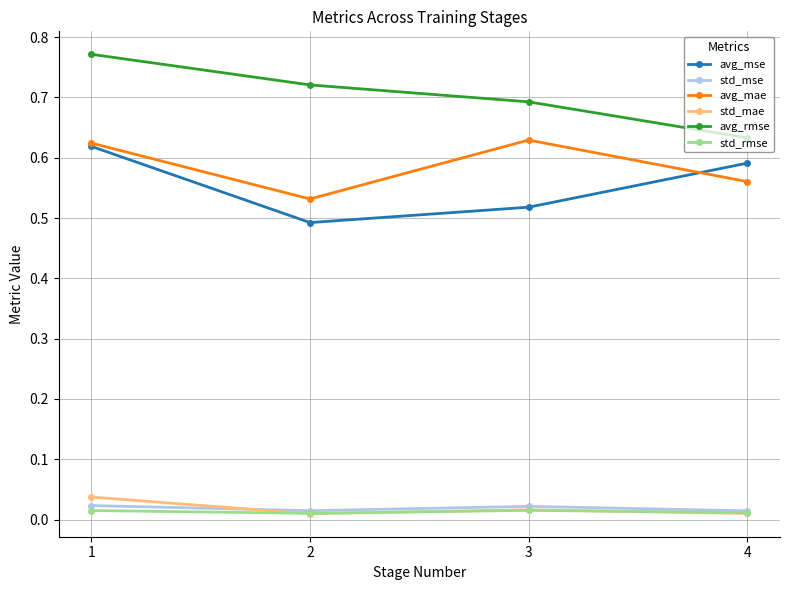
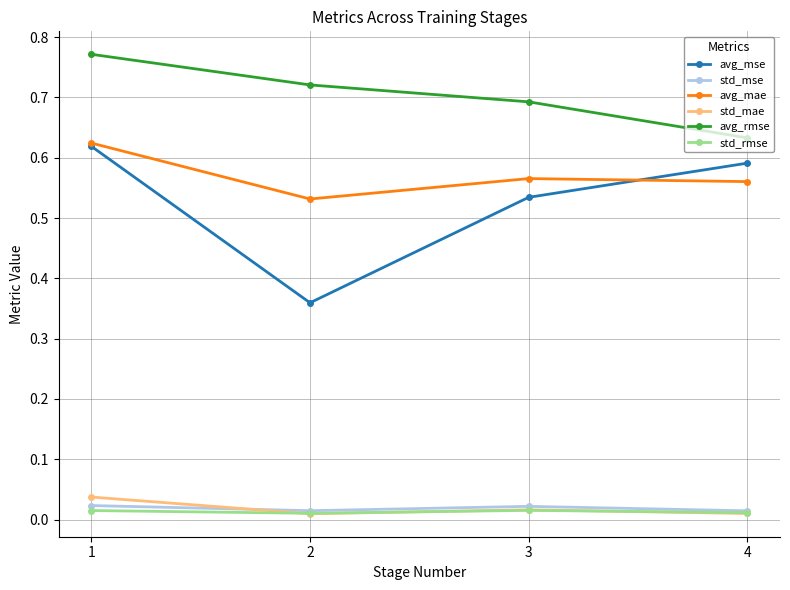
avg_mse, 2: 0.49 -> 0.36
avg_mse, 3: 0.52 -> 0.53
avg_mae, 3: 0.63 -> 0.57
